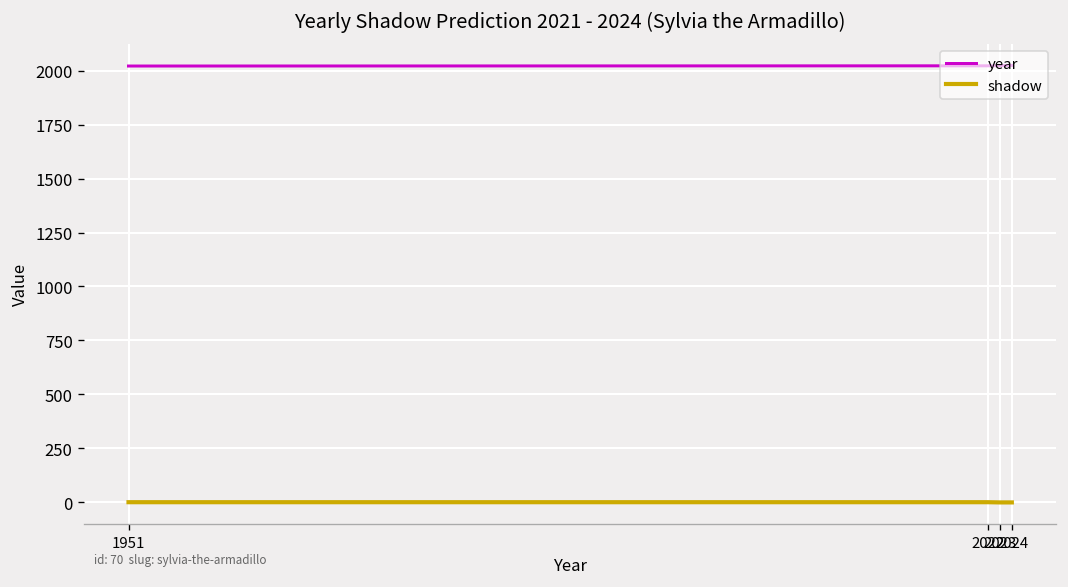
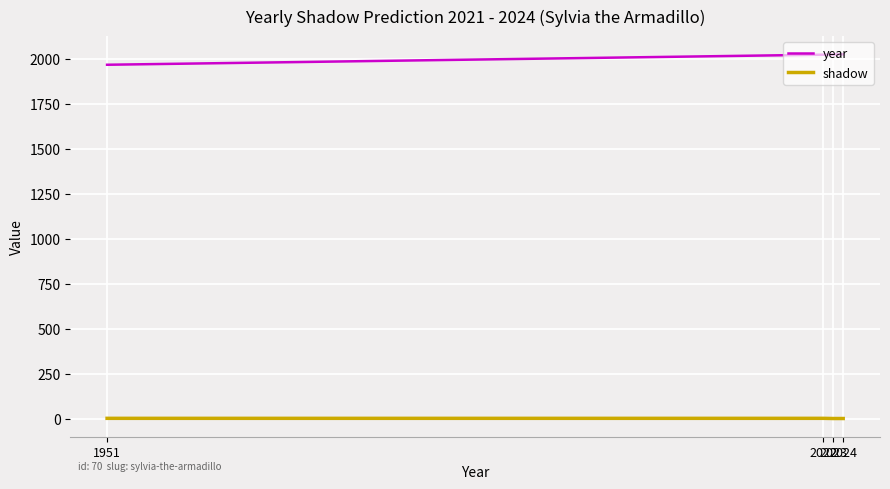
year, 1951: 2020 -> 1970
